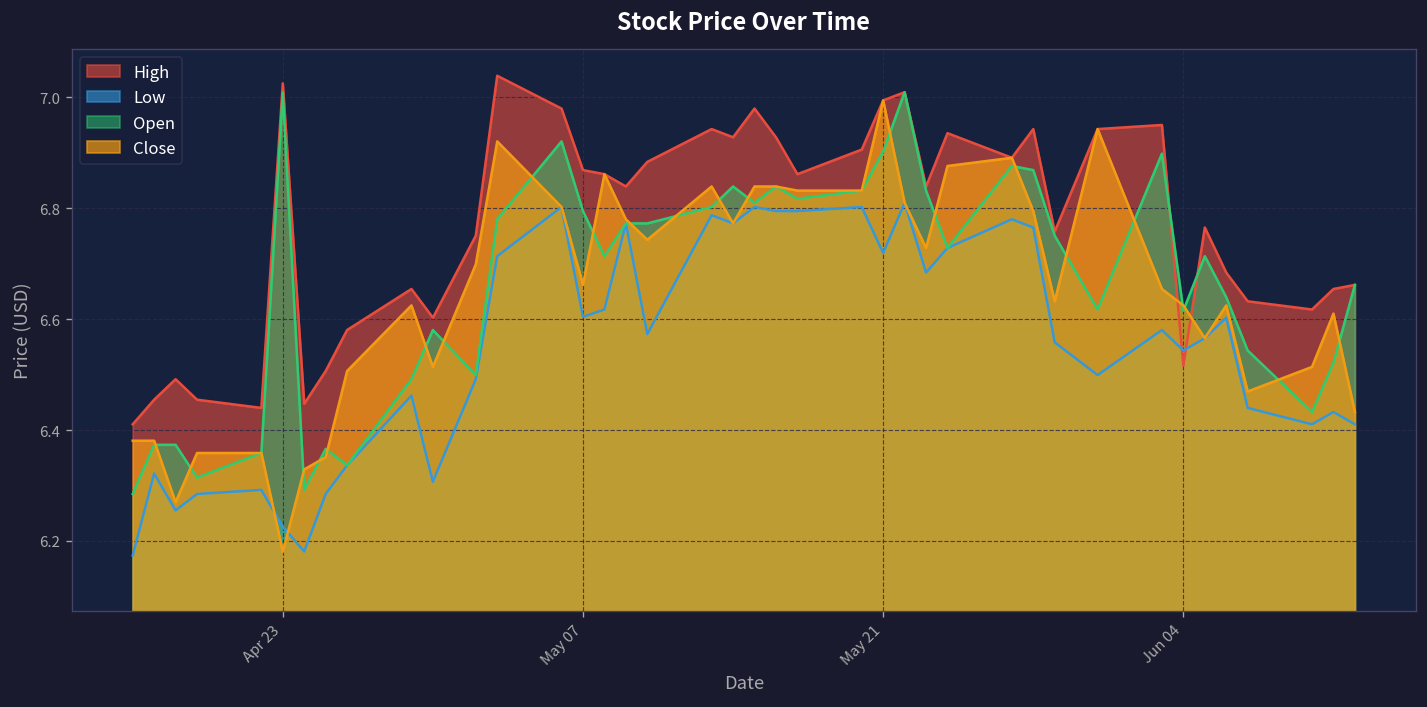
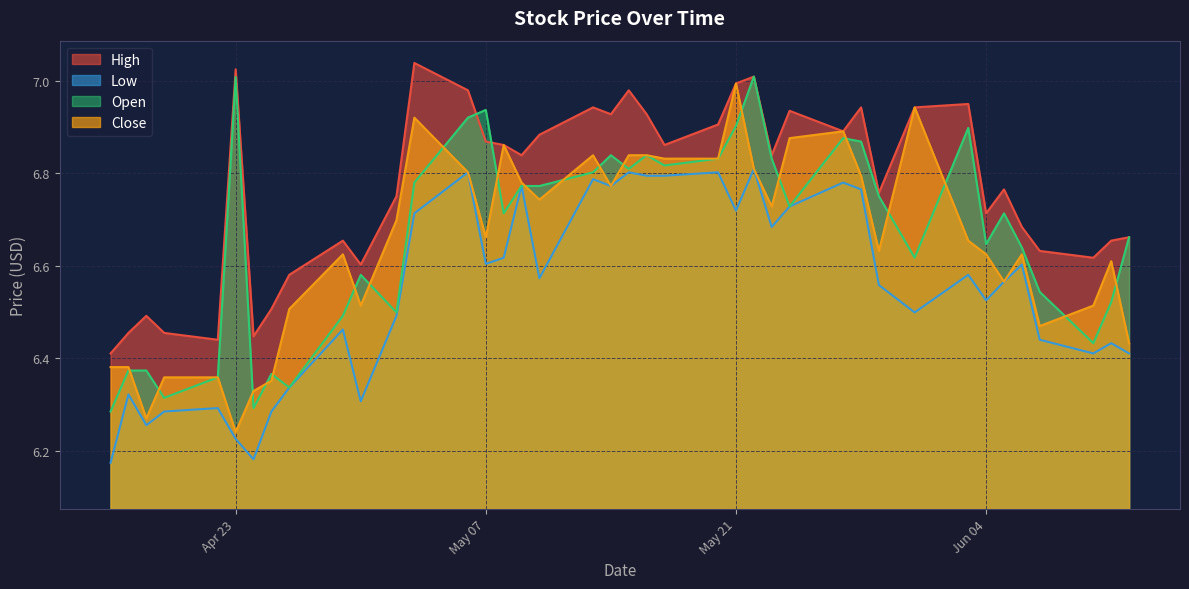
Close, Apr 23: 6.18 -> 6.24
Open, May 07: 6.79 -> 6.94
High, Jun 04: 6.52 -> 6.71
Low, Jun 04: 6.54 -> 6.53
Open, Jun 04: 6.62 -> 6.65
